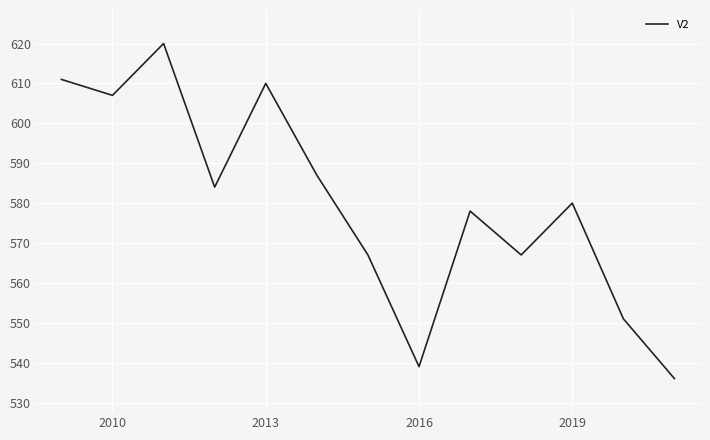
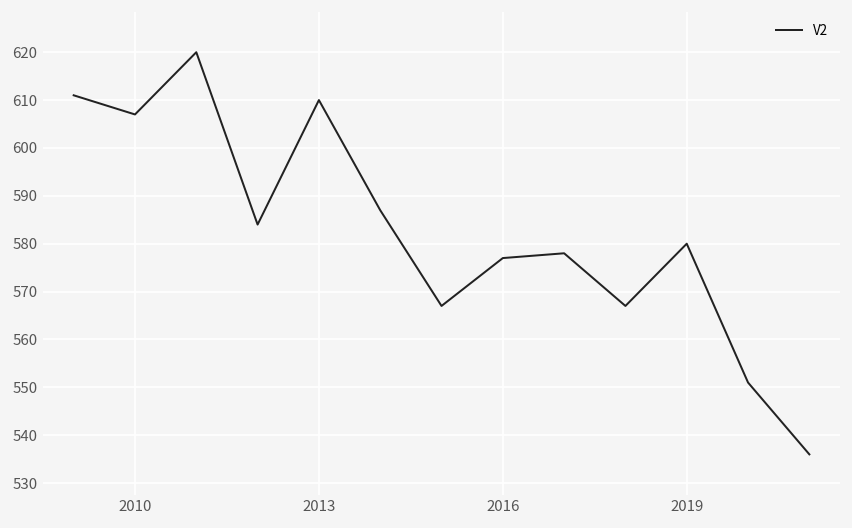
2016: 539 -> 577
